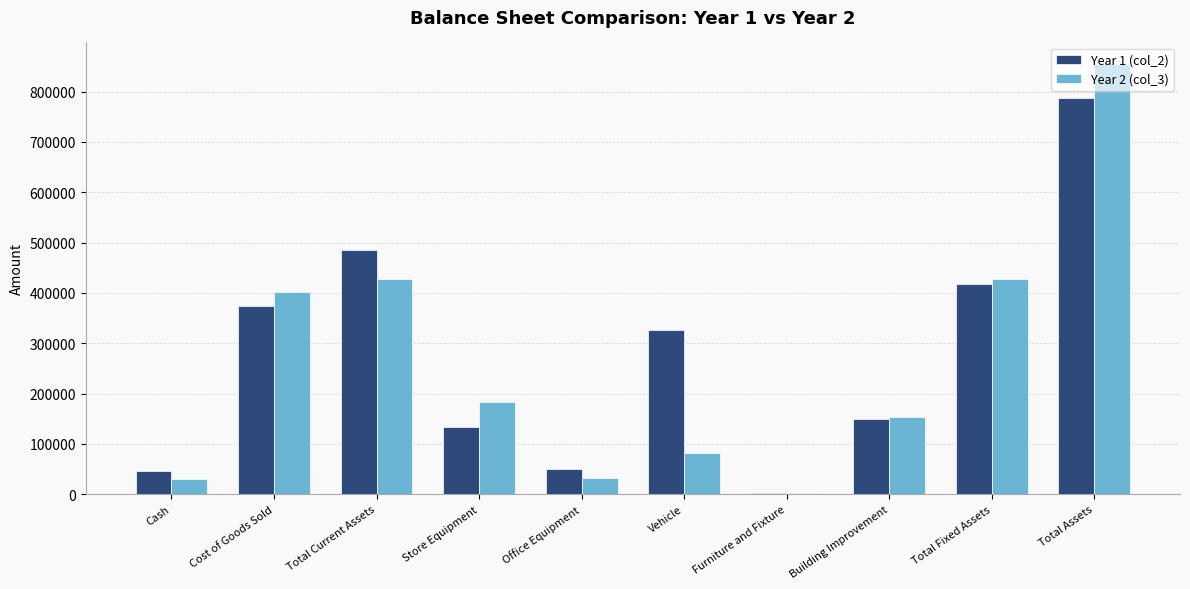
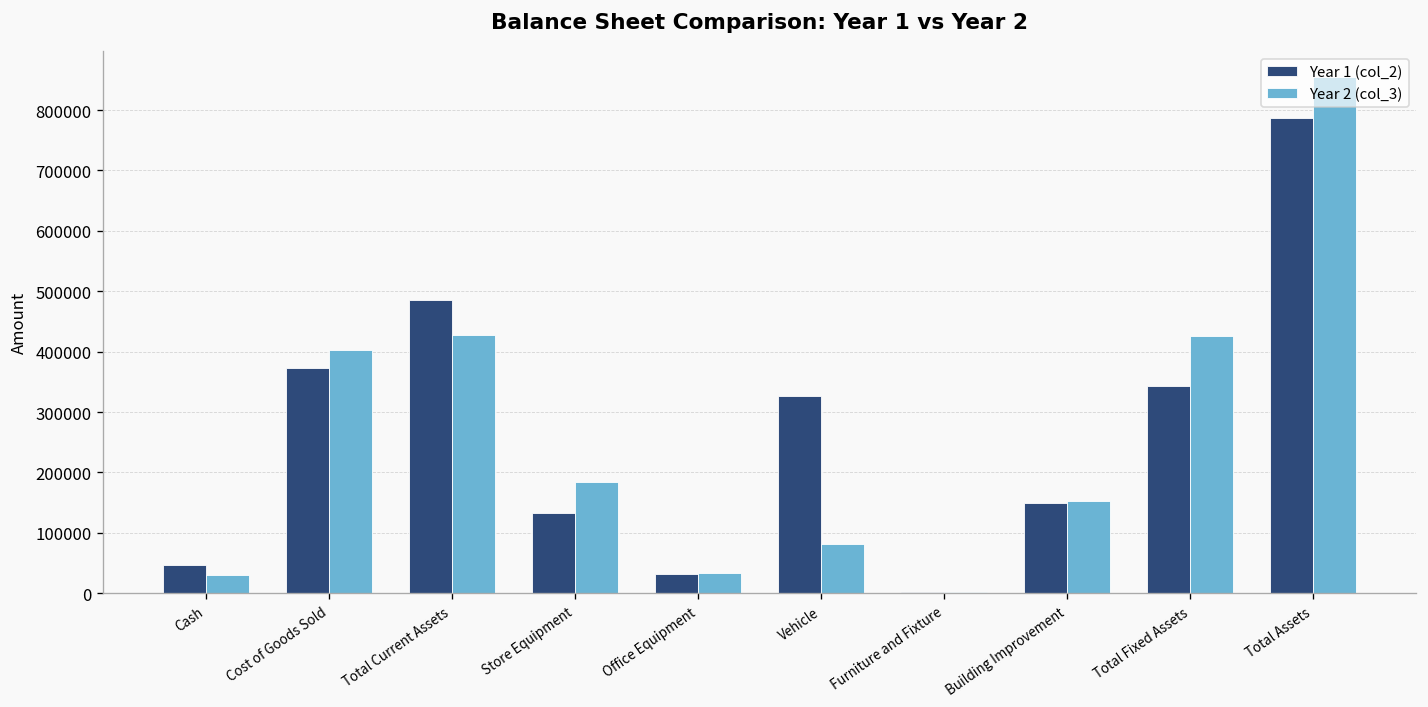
Year 1 (col_2), Office Equipment: 50000 -> 30000
Year 1 (col_2), Total Fixed Assets: 420000 -> 340000
